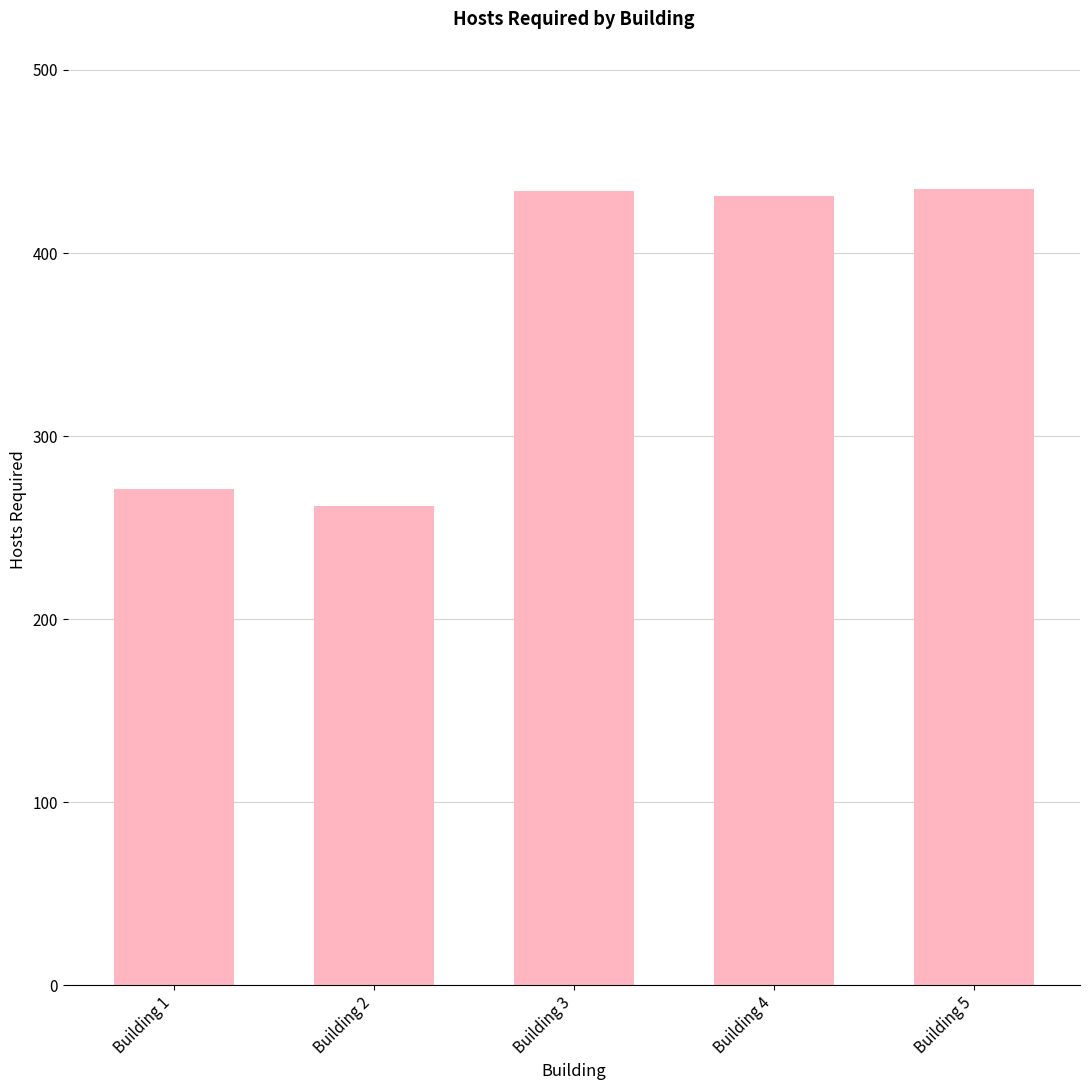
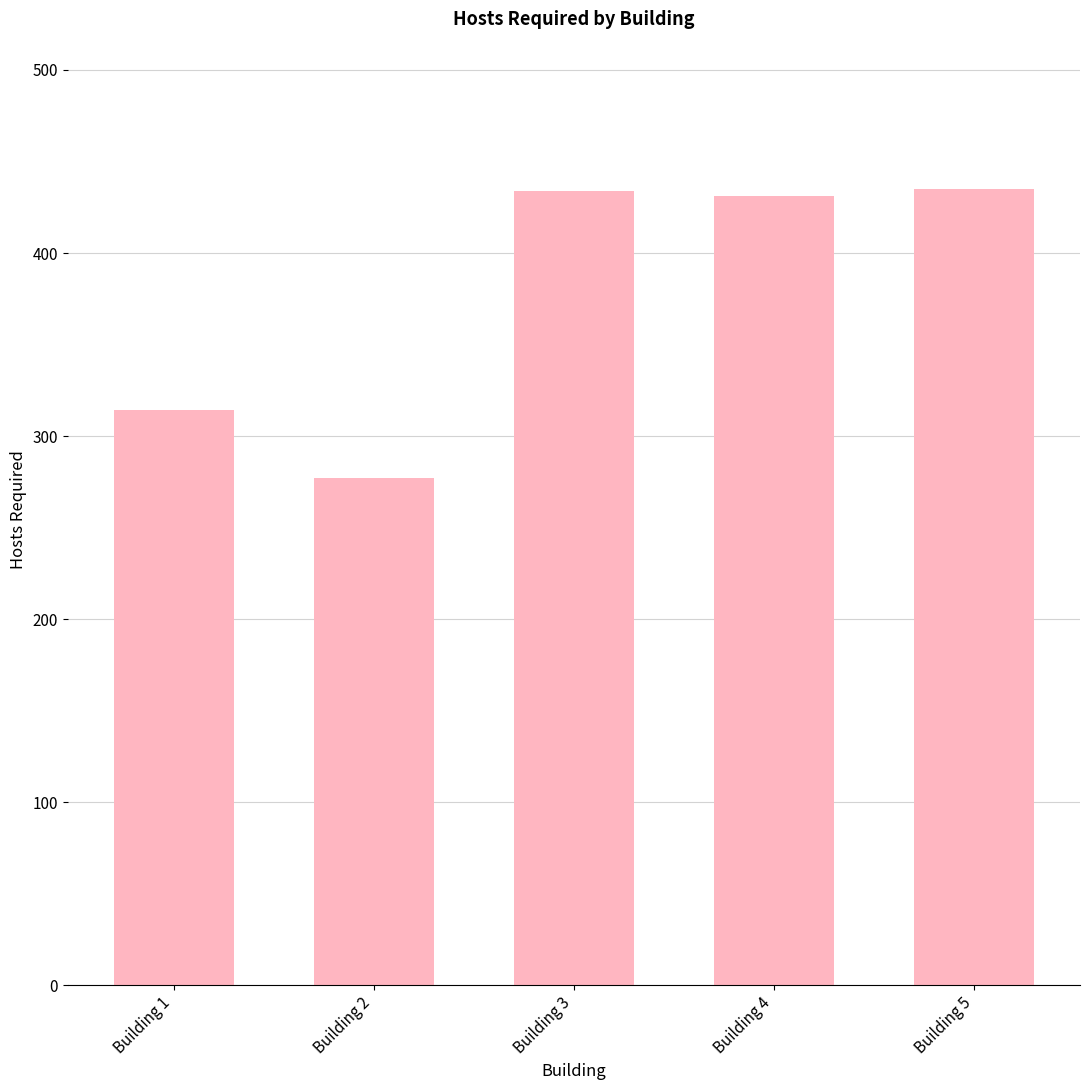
Building 1: 271 -> 314
Building 2: 262 -> 277
